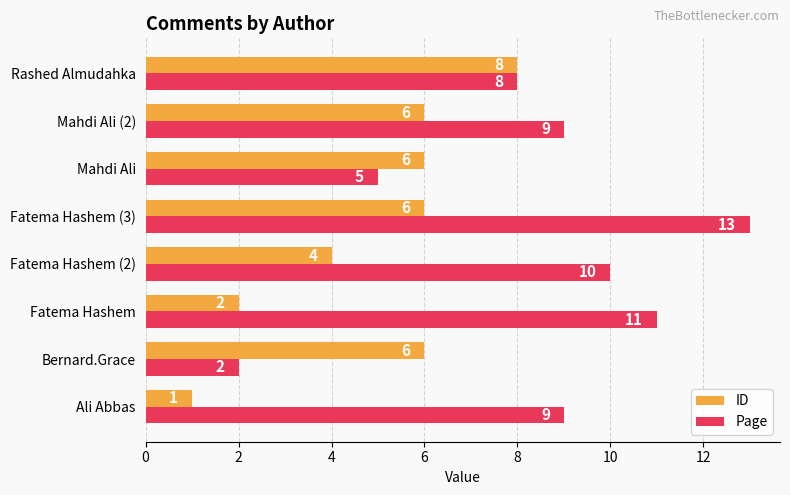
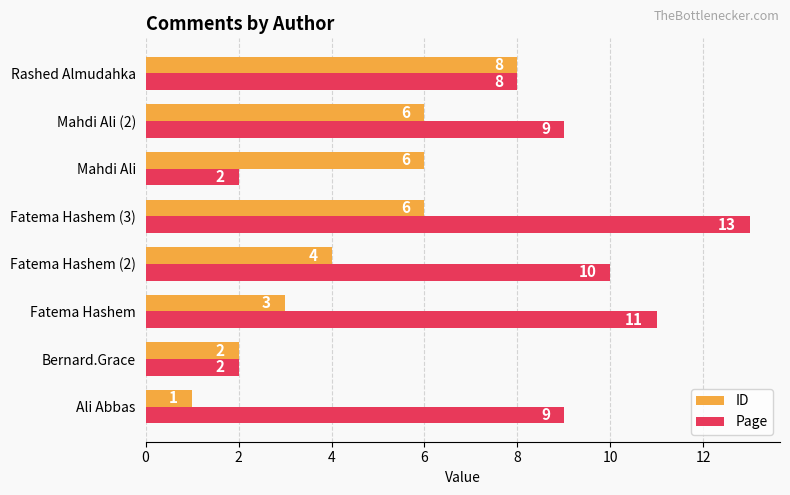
Page, Mahdi Ali: 5 -> 2
ID, Fatema Hashem: 2 -> 3
ID, Bernard.Grace: 6 -> 2
